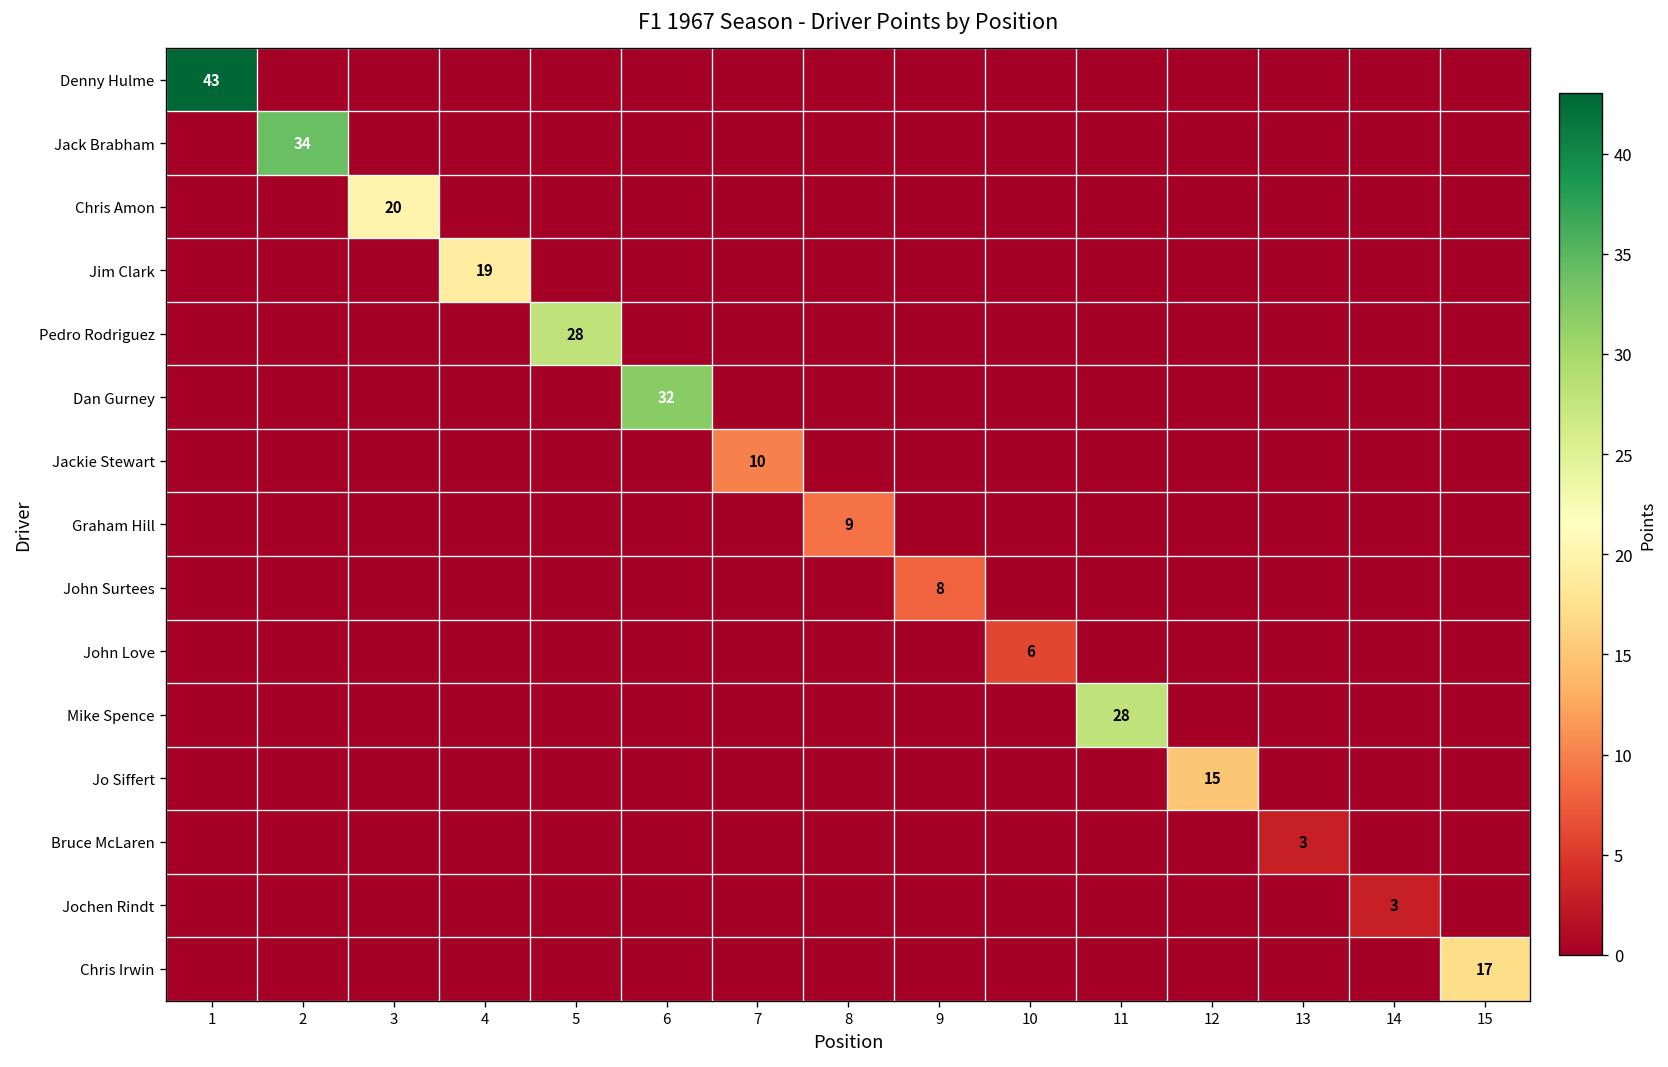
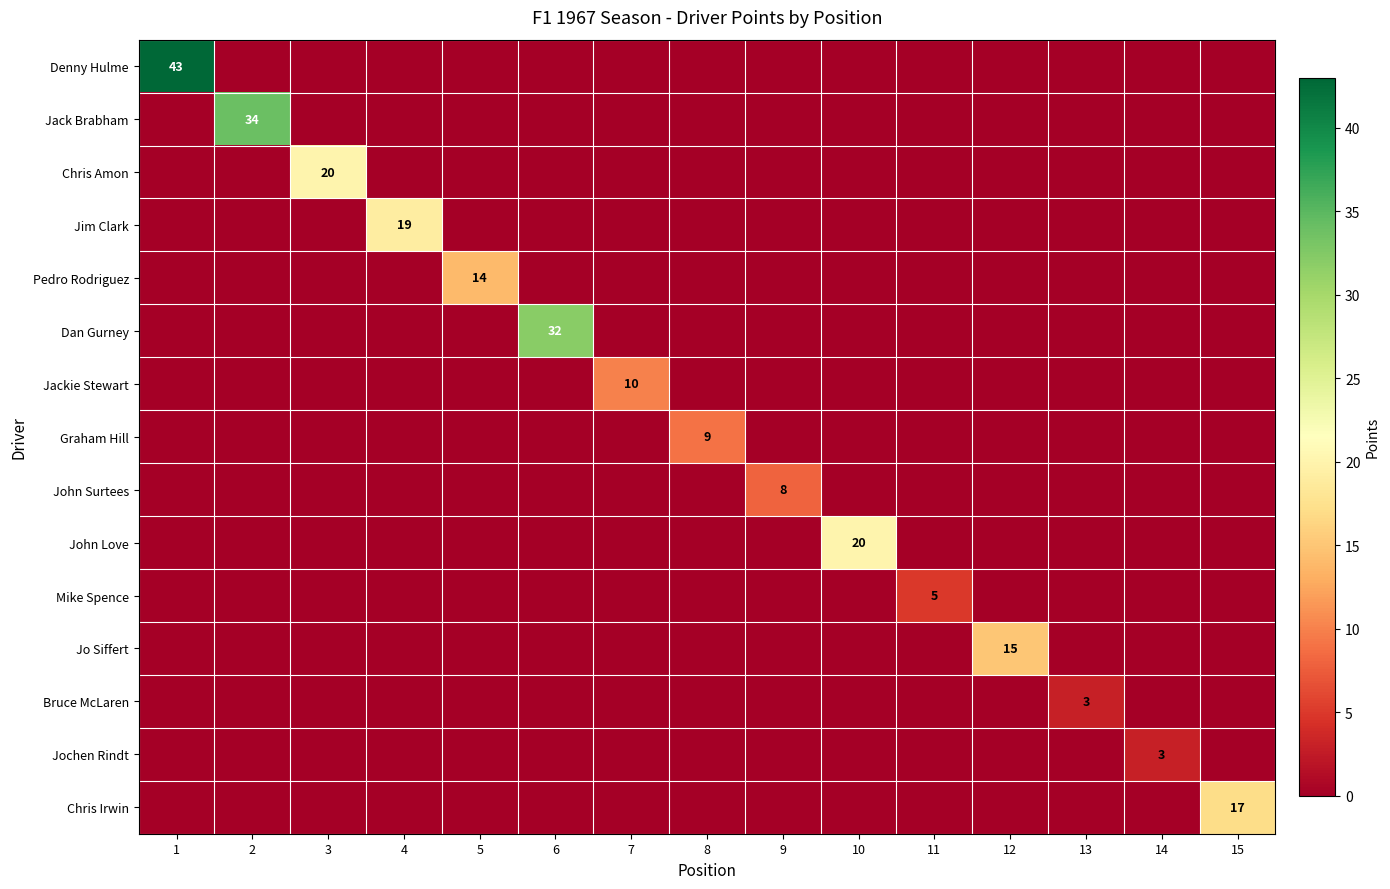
Pedro Rodriguez, 5: 28 -> 14
John Love, 10: 6 -> 20
Mike Spence, 11: 28 -> 5
